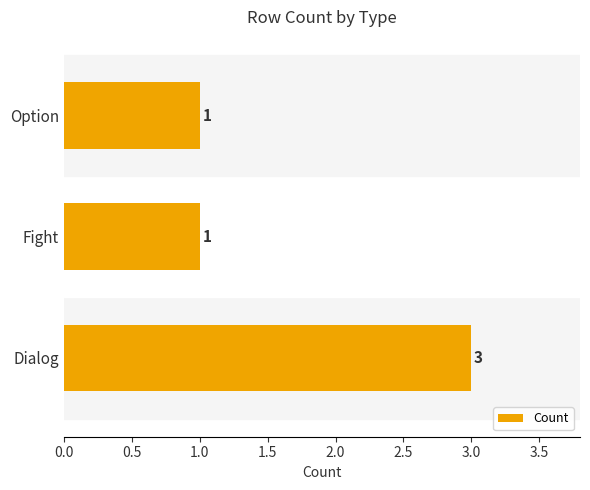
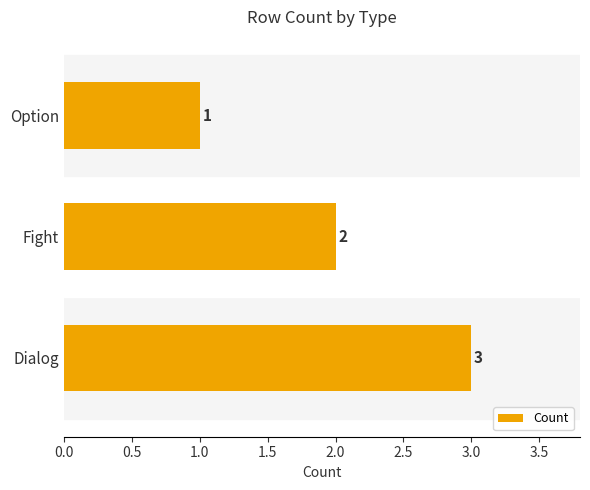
Fight: 1 -> 2
